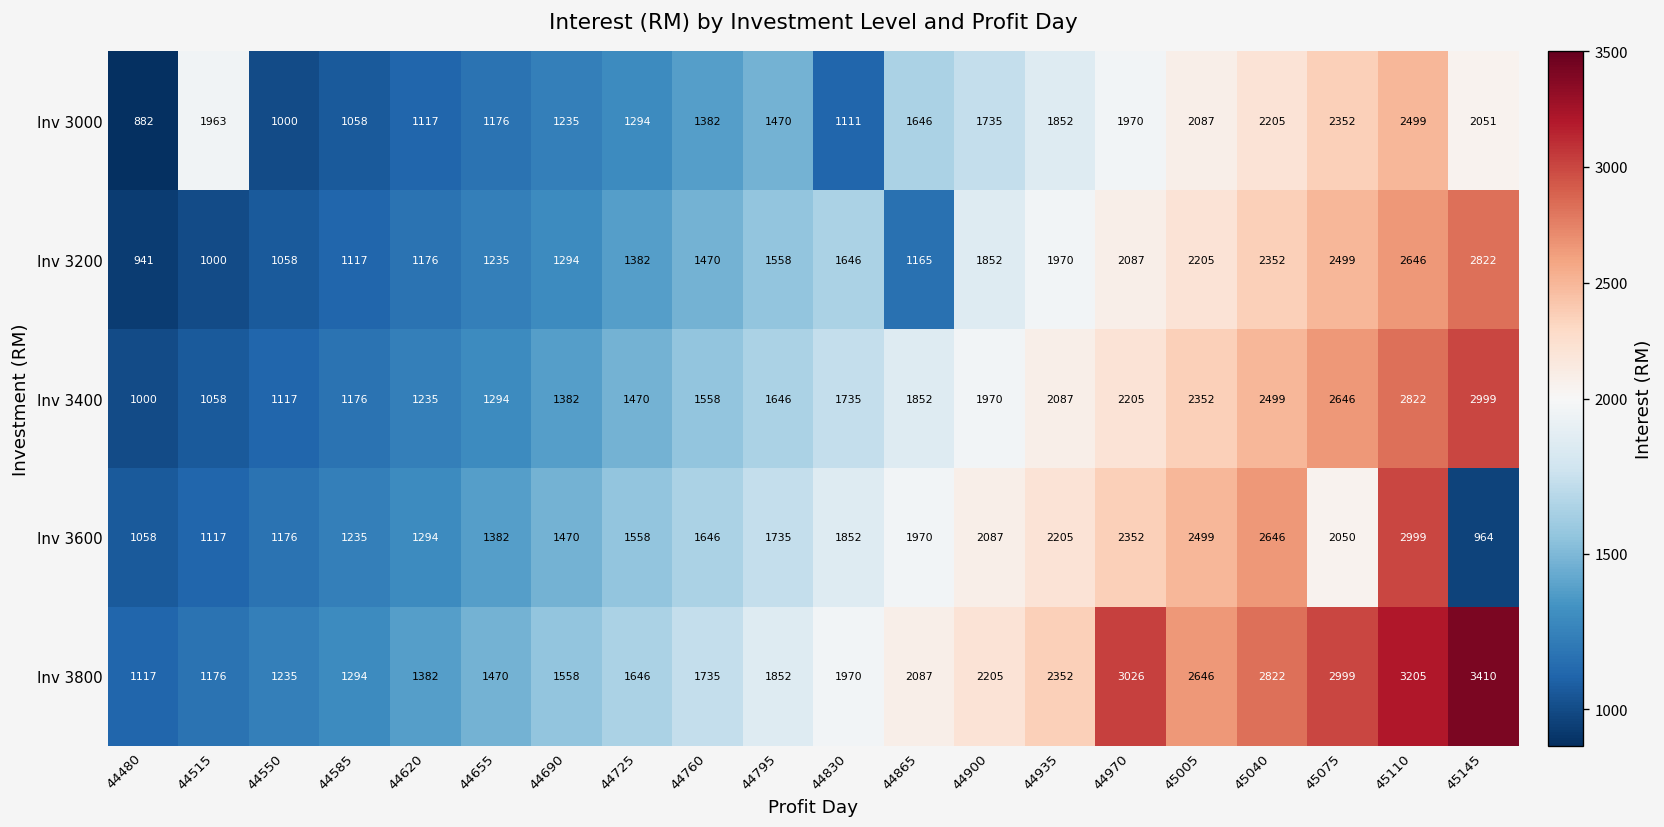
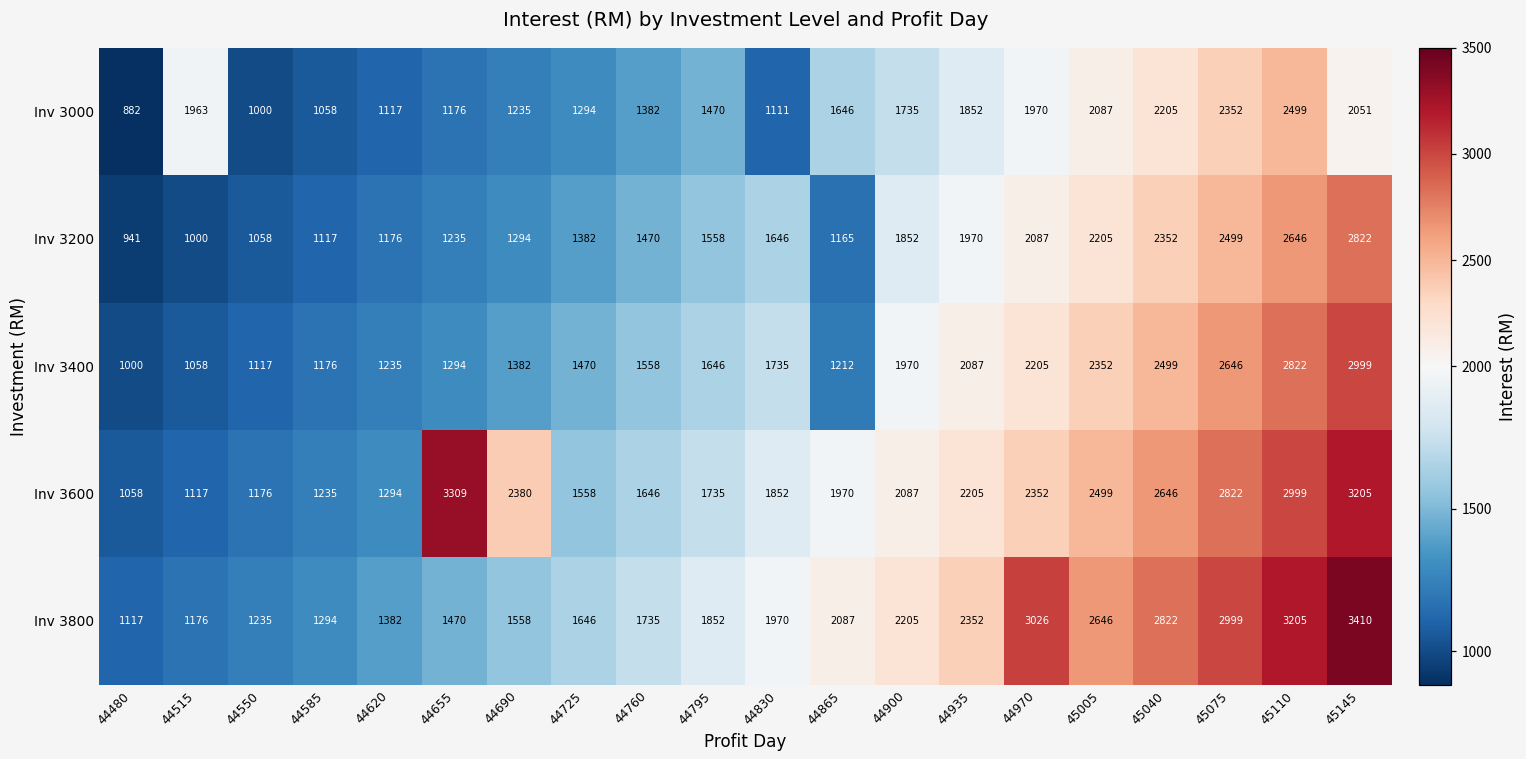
Inv 3400, 44865: 1852 -> 1212
Inv 3600, 44655: 1382 -> 3309
Inv 3600, 44690: 1470 -> 2380
Inv 3600, 45075: 2050 -> 2822
Inv 3600, 45145: 964 -> 3205
